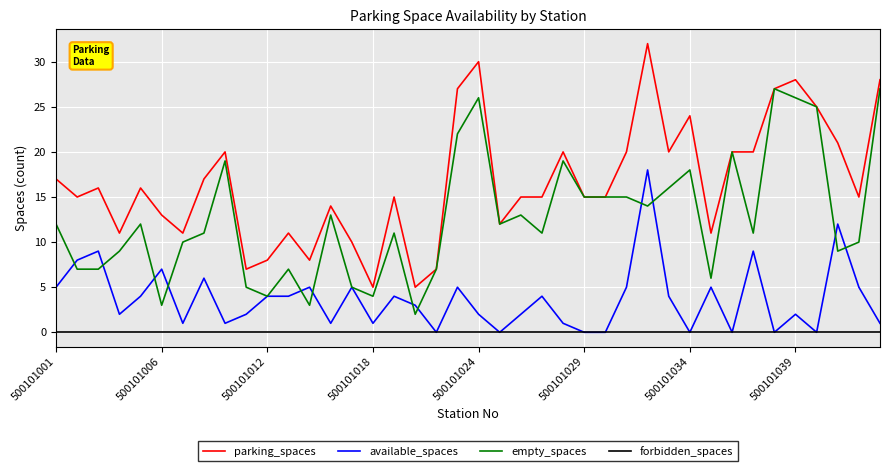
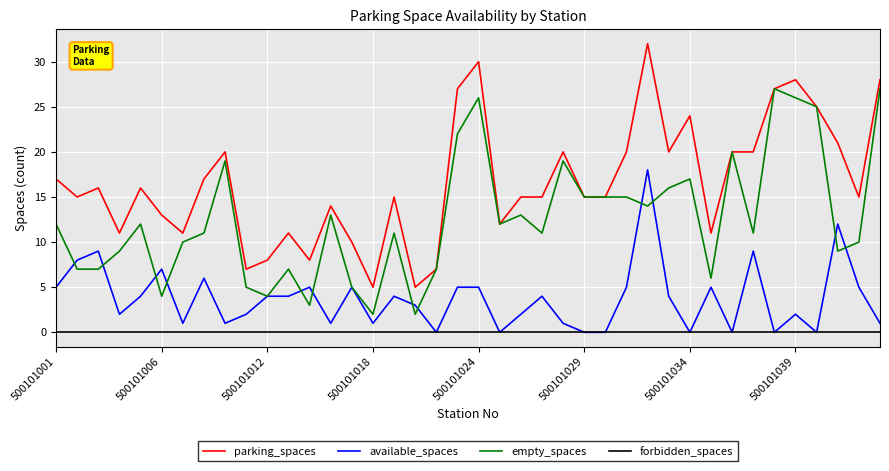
empty_spaces, 500101006: 3 -> 4
empty_spaces, 500101018: 4 -> 2
available_spaces, 500101024: 2 -> 5
empty_spaces, 500101034: 18 -> 17
